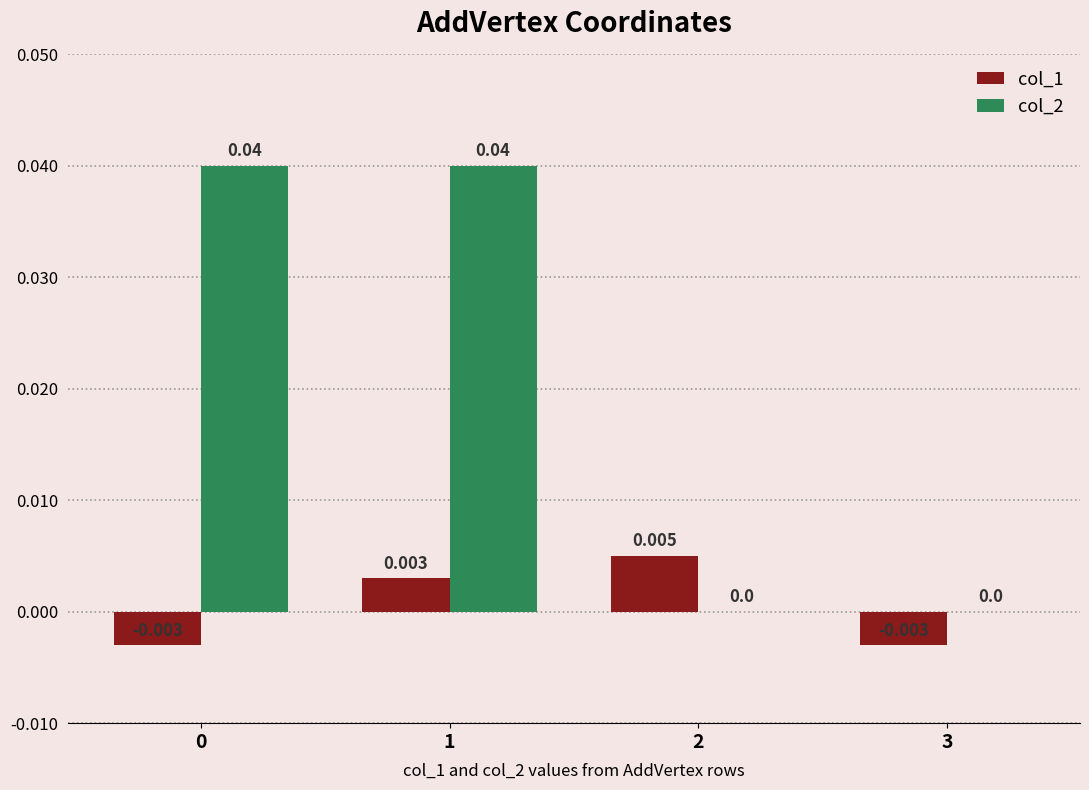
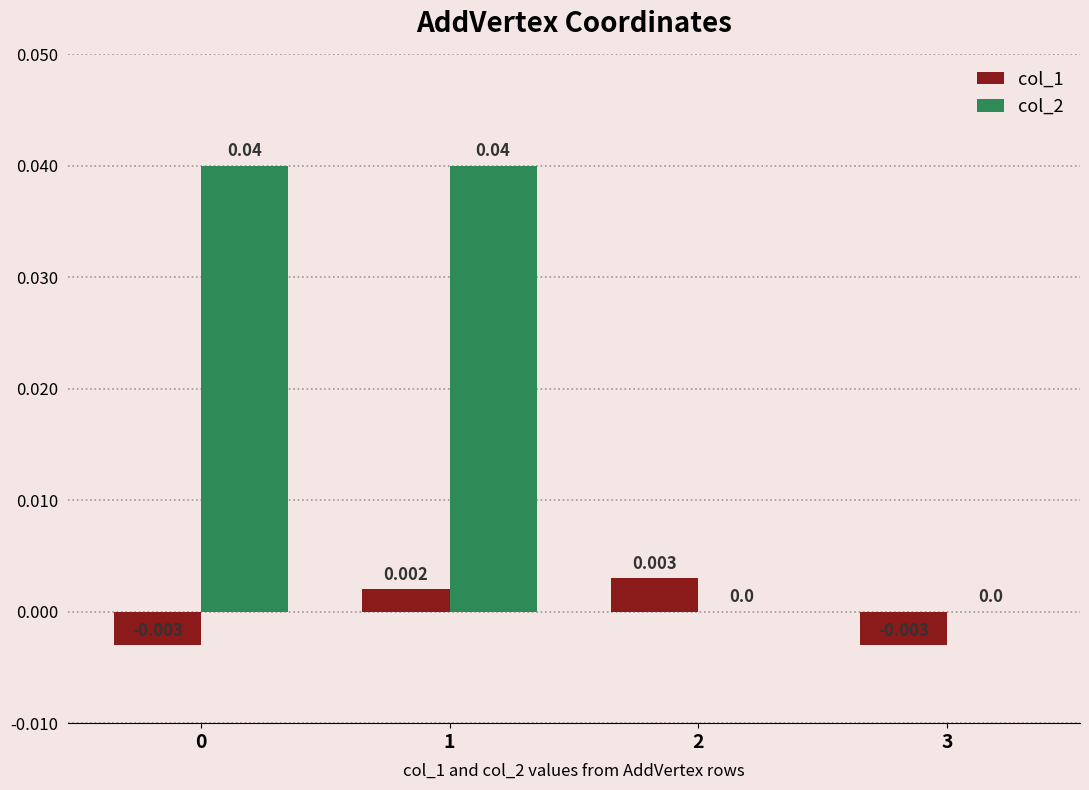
col_1, 1: 0.003 -> 0.002
col_1, 2: 0.005 -> 0.003
